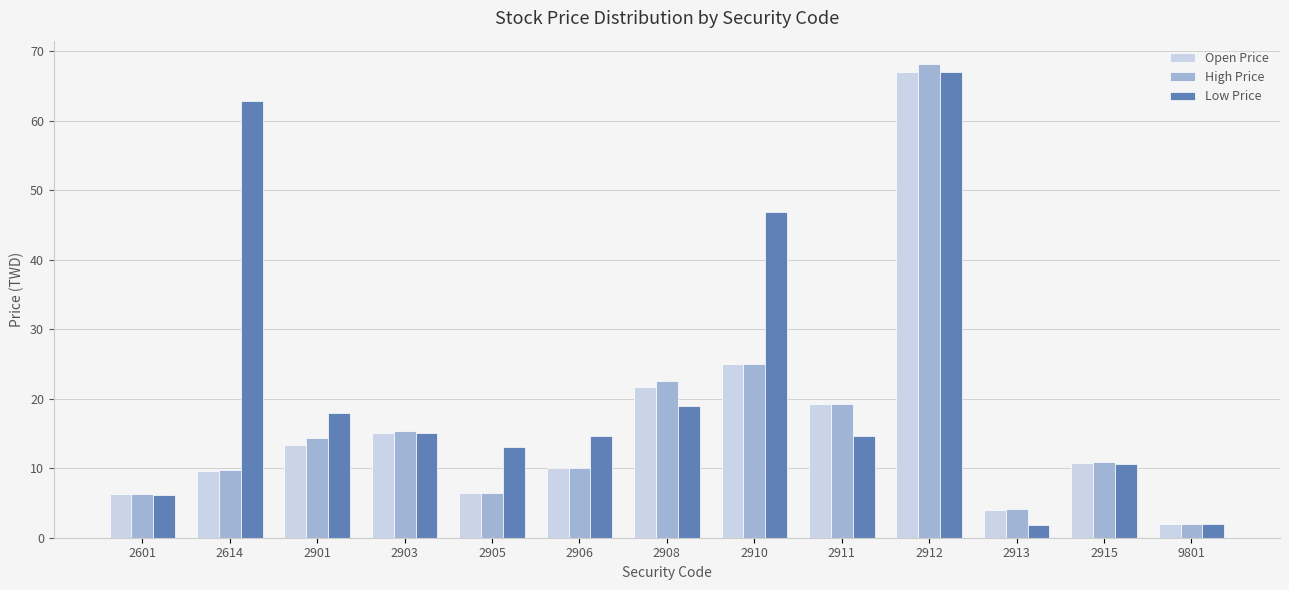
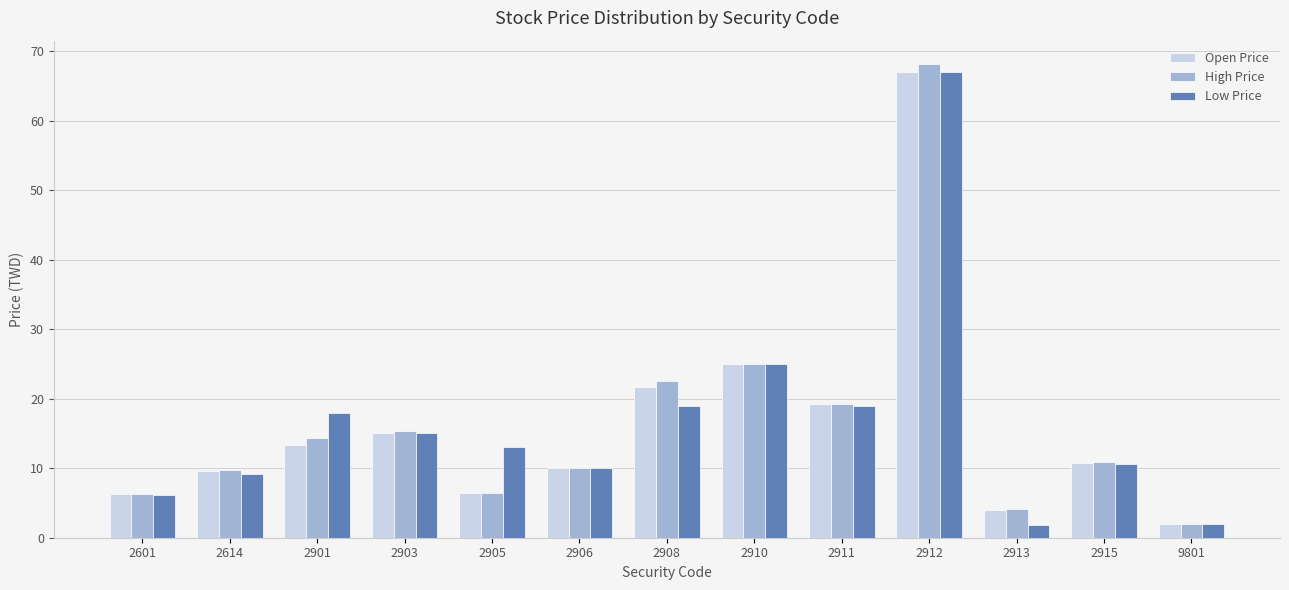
Low Price, 2614: 63 -> 9
Low Price, 2906: 15 -> 10
Low Price, 2910: 47 -> 25
Low Price, 2911: 15 -> 19
